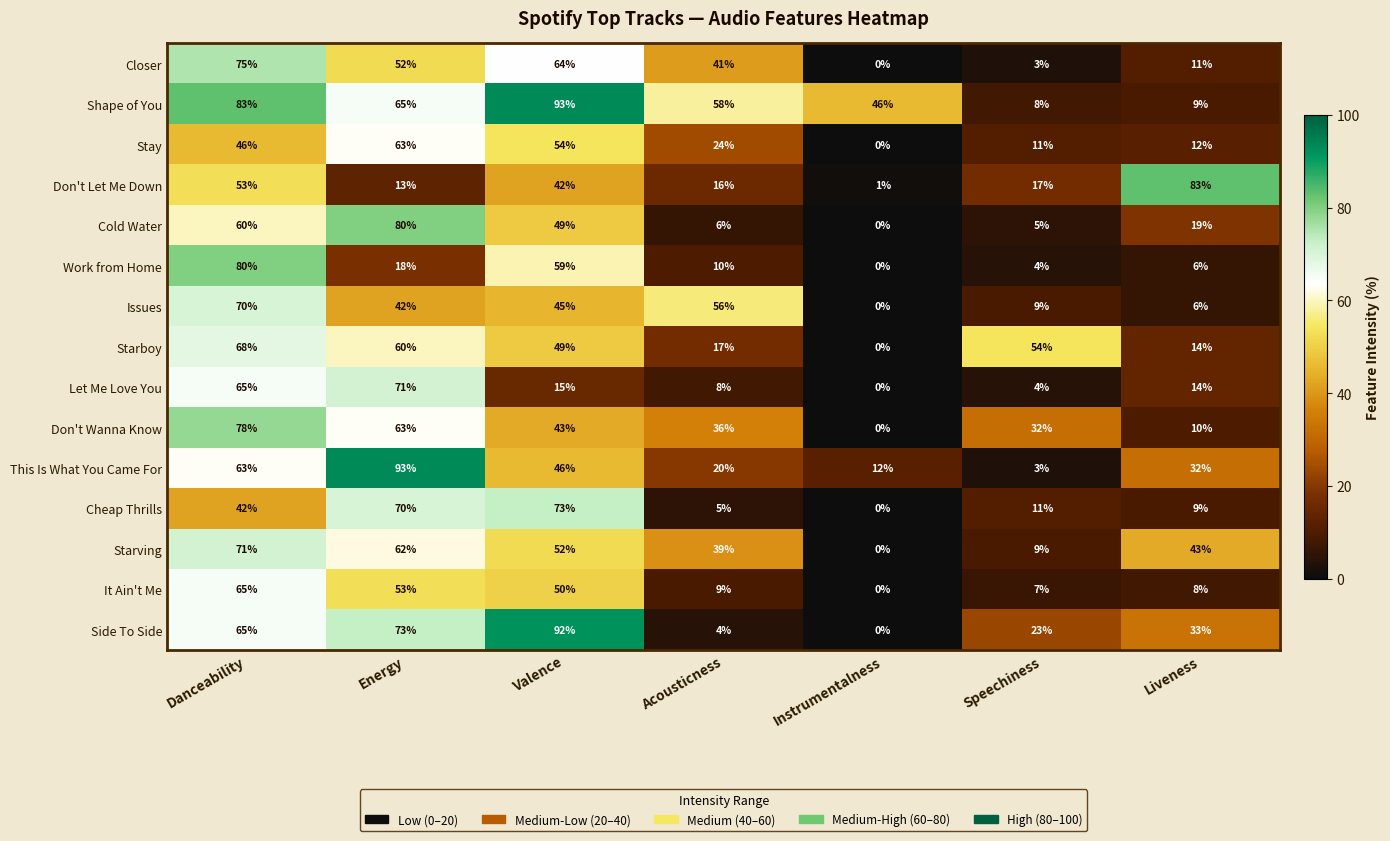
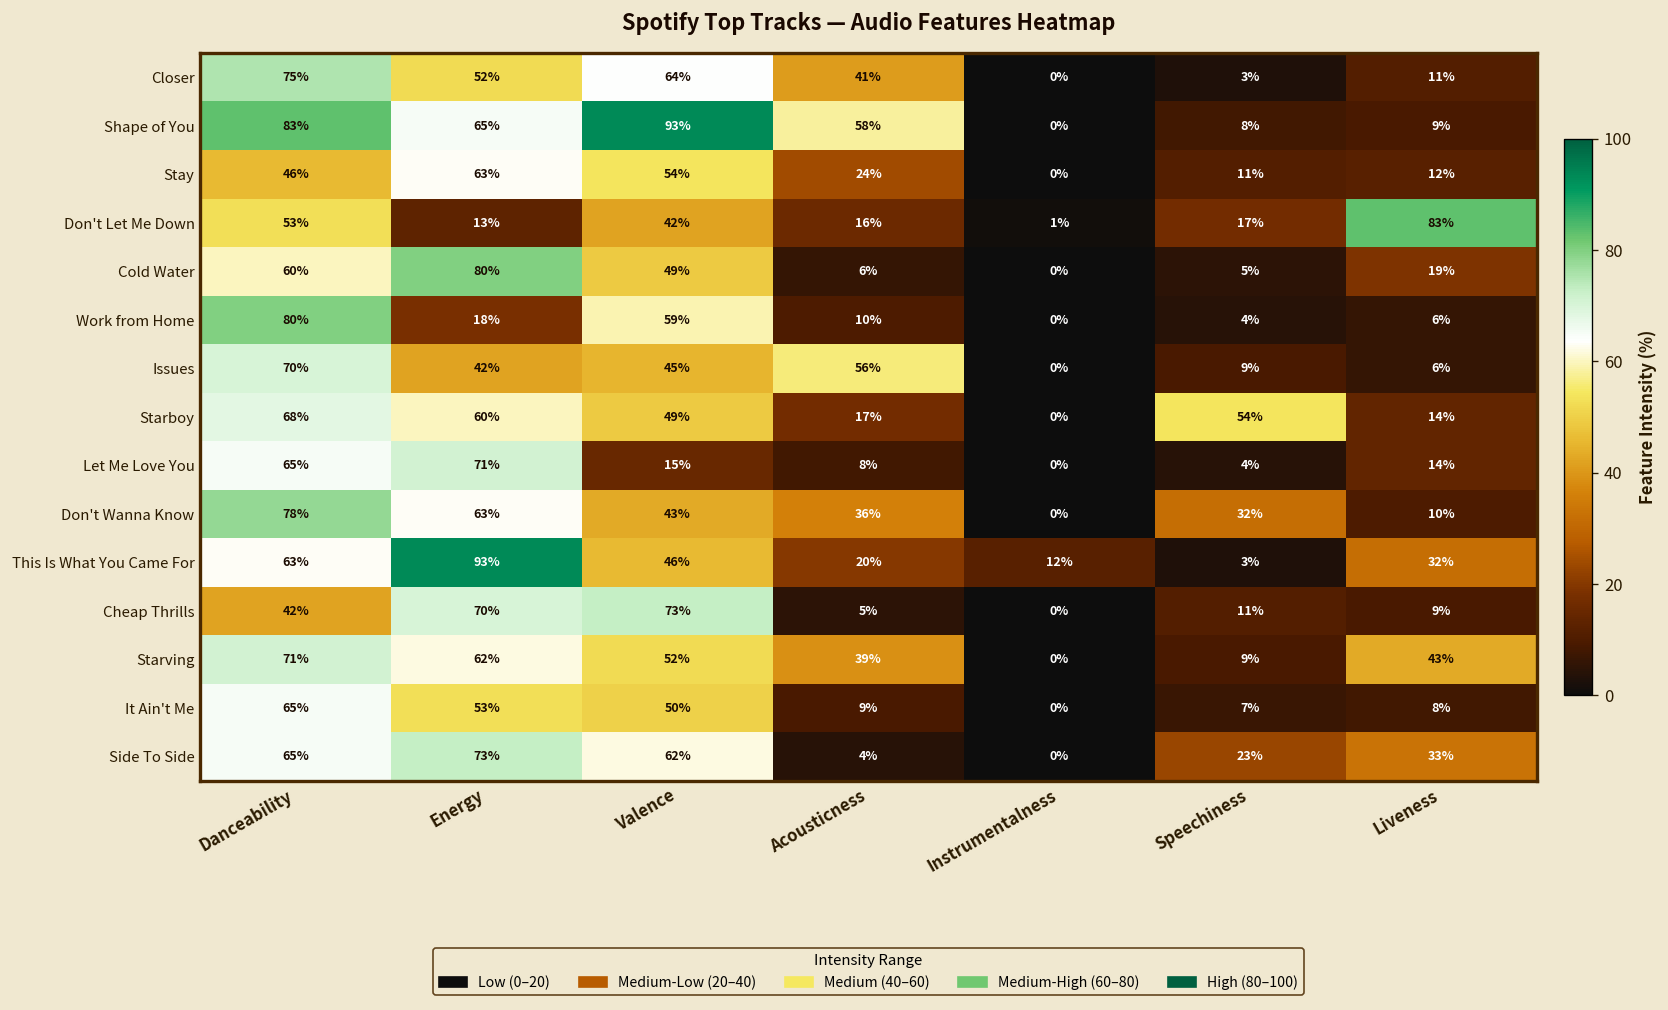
Shape of You, Instrumentalness: 46% -> 0%
Side To Side, Valence: 92% -> 62%
